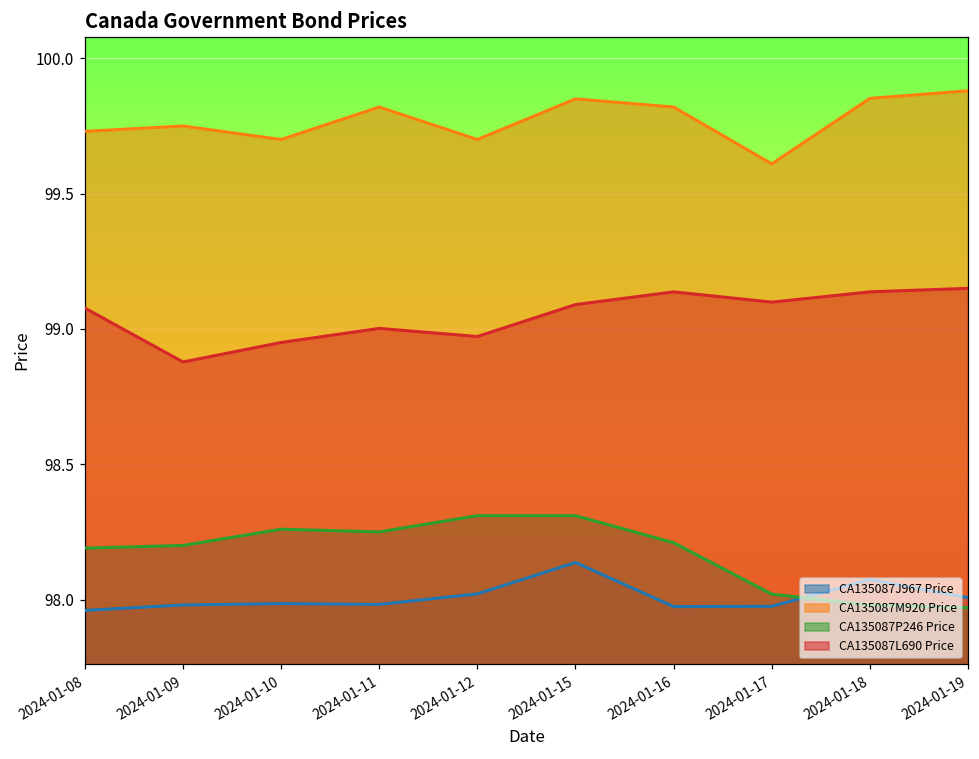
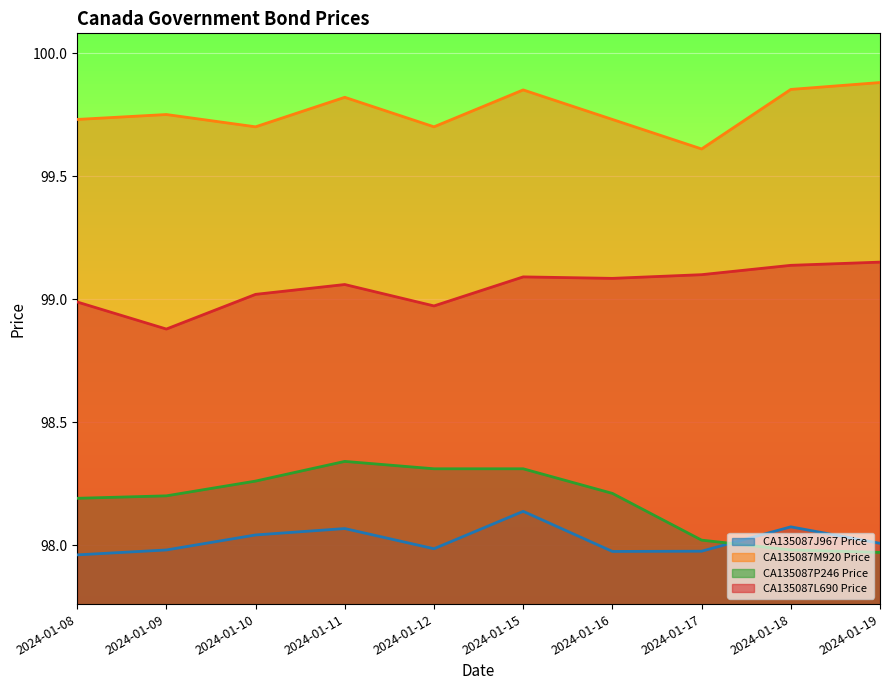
CA135087L690 Price, 2024-01-08: 99.08 -> 98.99
CA135087J967 Price, 2024-01-10: 97.99 -> 98.04
CA135087L690 Price, 2024-01-10: 98.95 -> 99.02
CA135087J967 Price, 2024-01-11: 97.98 -> 98.07
CA135087P246 Price, 2024-01-11: 98.25 -> 98.34
CA135087L690 Price, 2024-01-11: 99.00 -> 99.06
CA135087J967 Price, 2024-01-12: 98.02 -> 97.99
CA135087M920 Price, 2024-01-16: 99.82 -> 99.73
CA135087L690 Price, 2024-01-16: 99.14 -> 99.08
